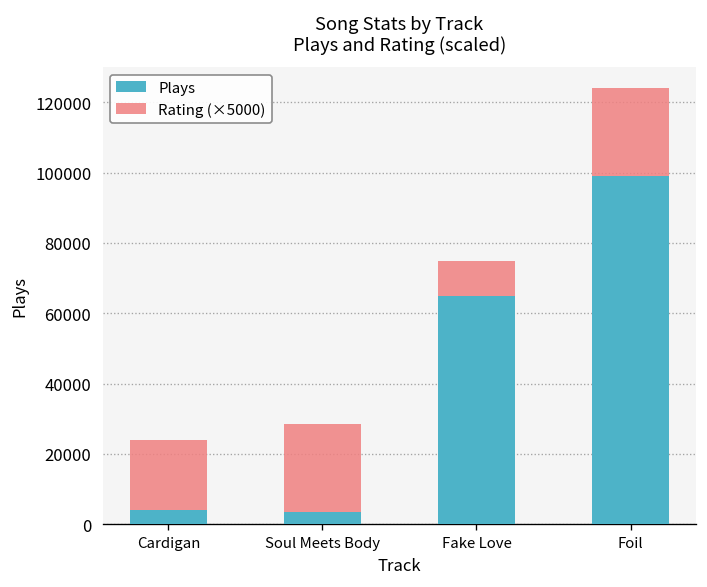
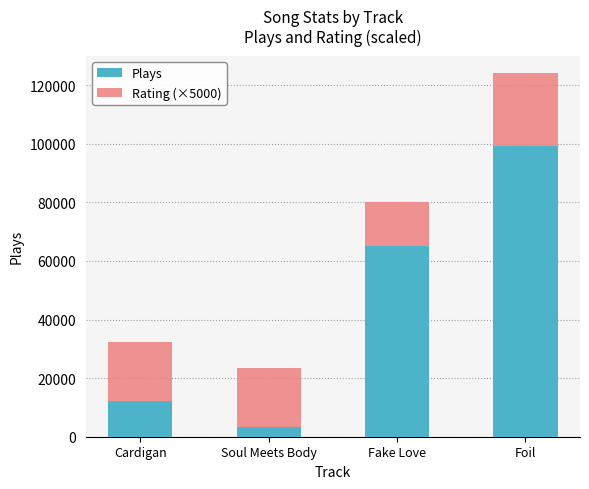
Plays, Cardigan: 4000 -> 12000
Rating (×5000), Soul Meets Body: 25000 -> 20000
Rating (×5000), Fake Love: 10000 -> 15000
